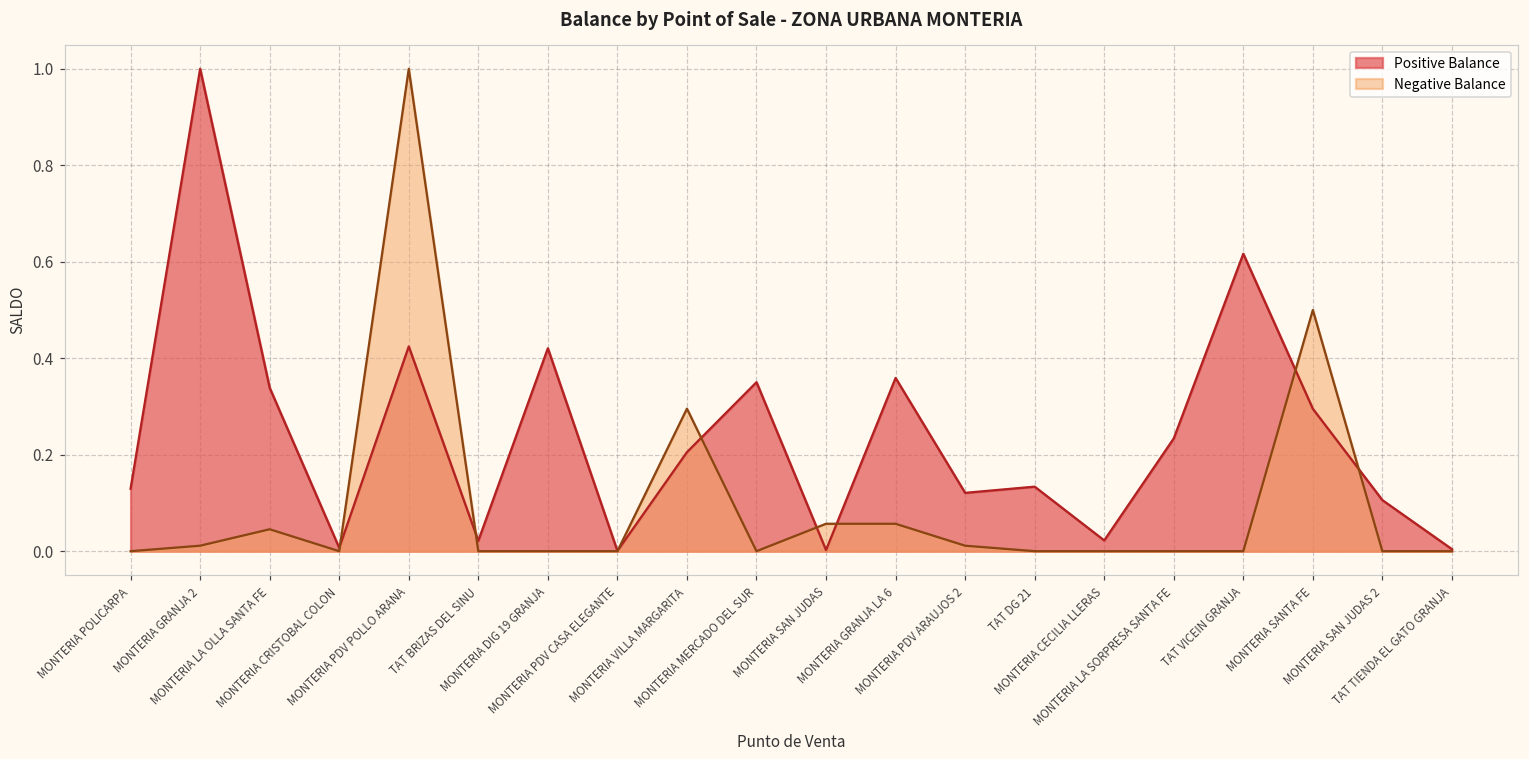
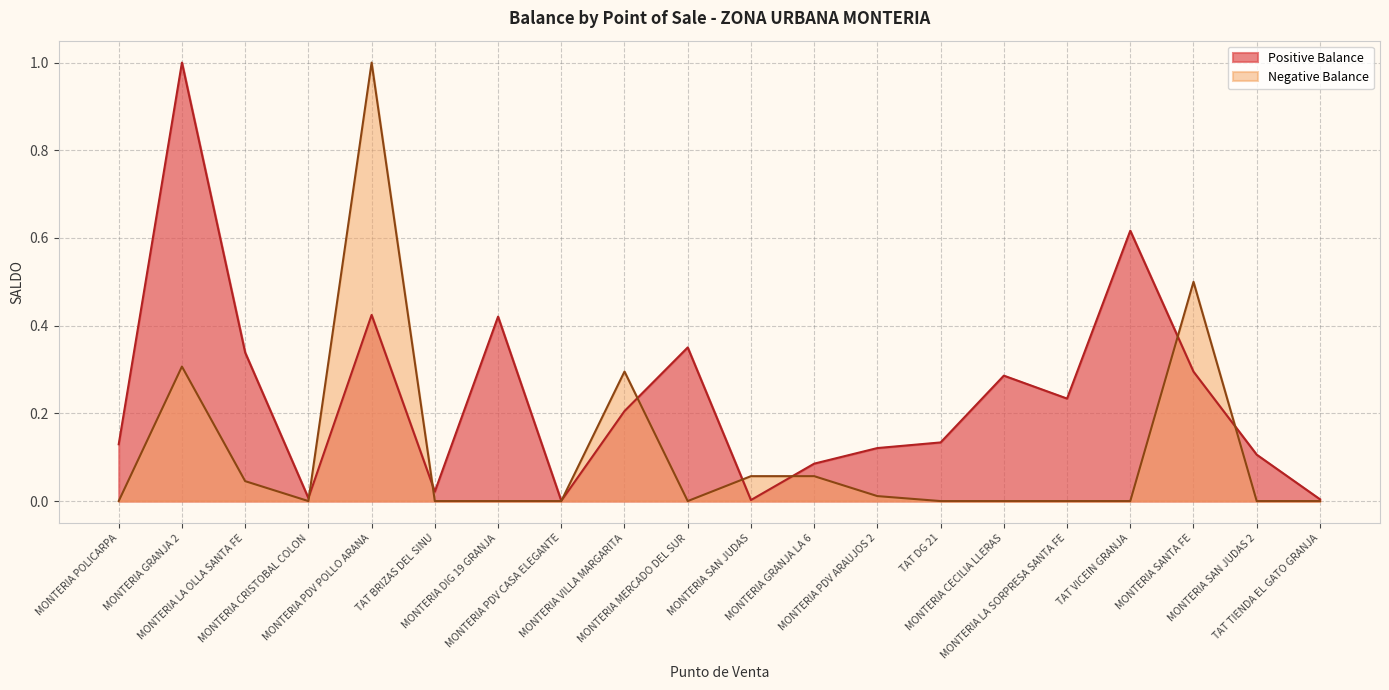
Negative Balance, MONTERIA GRANJA 2: 0.01 -> 0.31
Positive Balance, MONTERIA GRANJA LA 6: 0.36 -> 0.09
Positive Balance, MONTERIA CECILIA LLERAS: 0.02 -> 0.29
